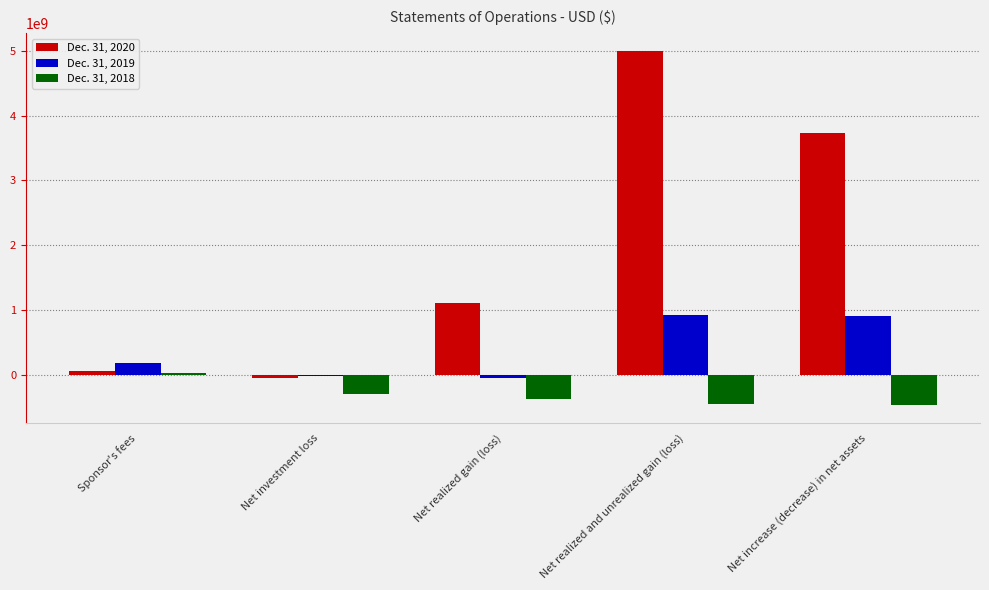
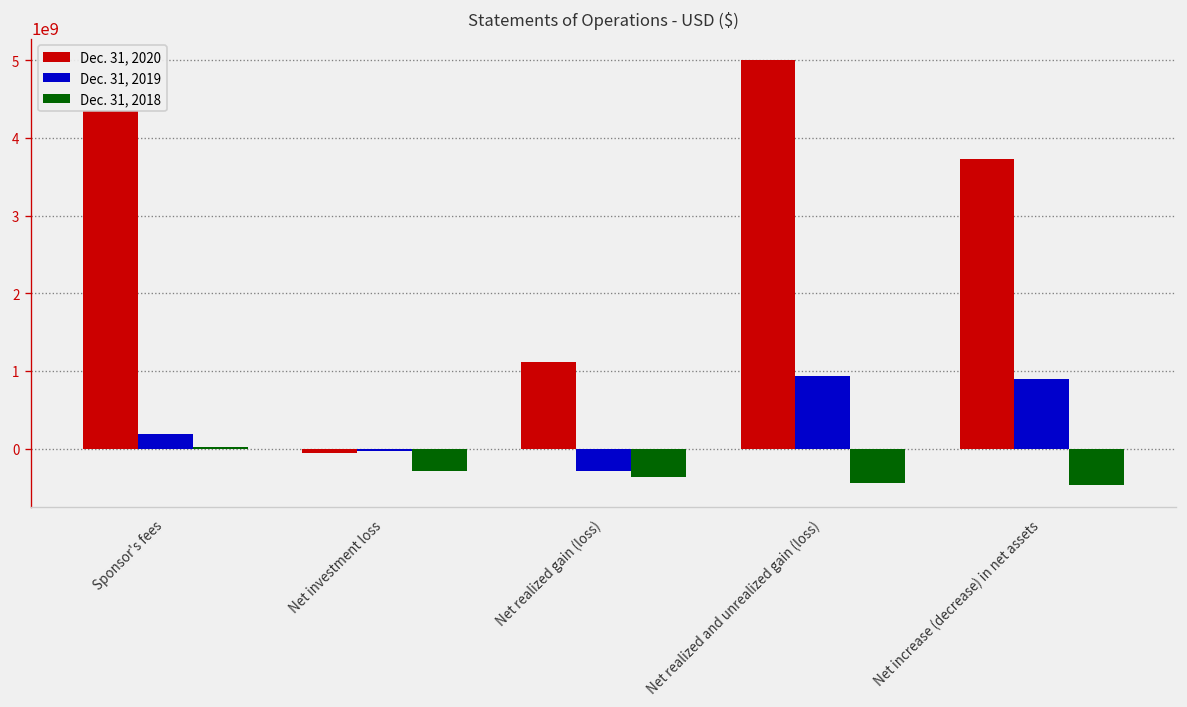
Dec. 31, 2020, Sponsor's fees: 100000000 -> 4300000000
Dec. 31, 2019, Net realized gain (loss): -100000000 -> -300000000
